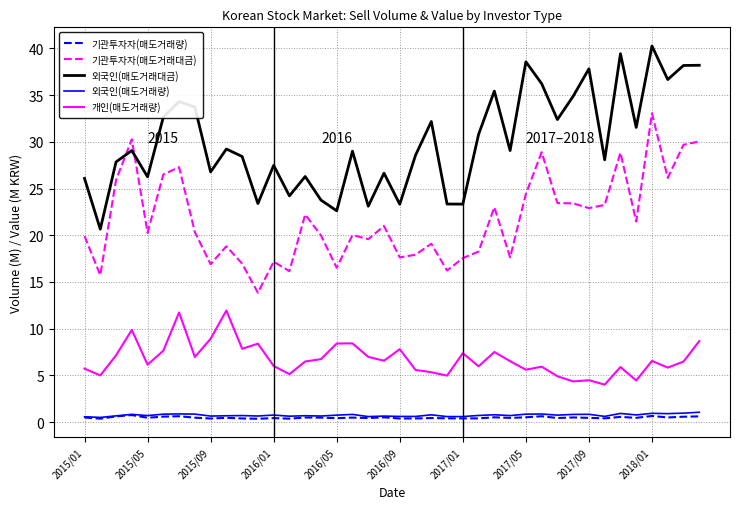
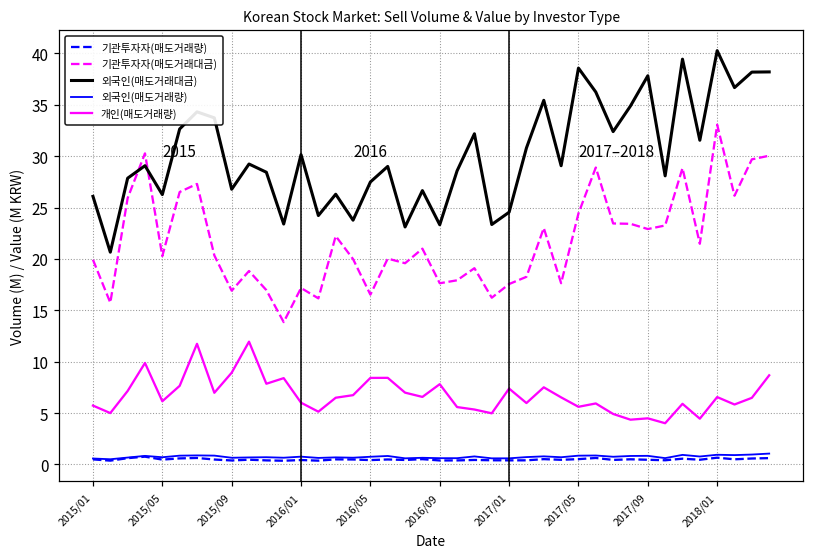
외국인(매도거래대금), 2016/01: 27 -> 30
외국인(매도거래대금), 2016/05: 23 -> 27
외국인(매도거래대금), 2017/01: 23 -> 25
